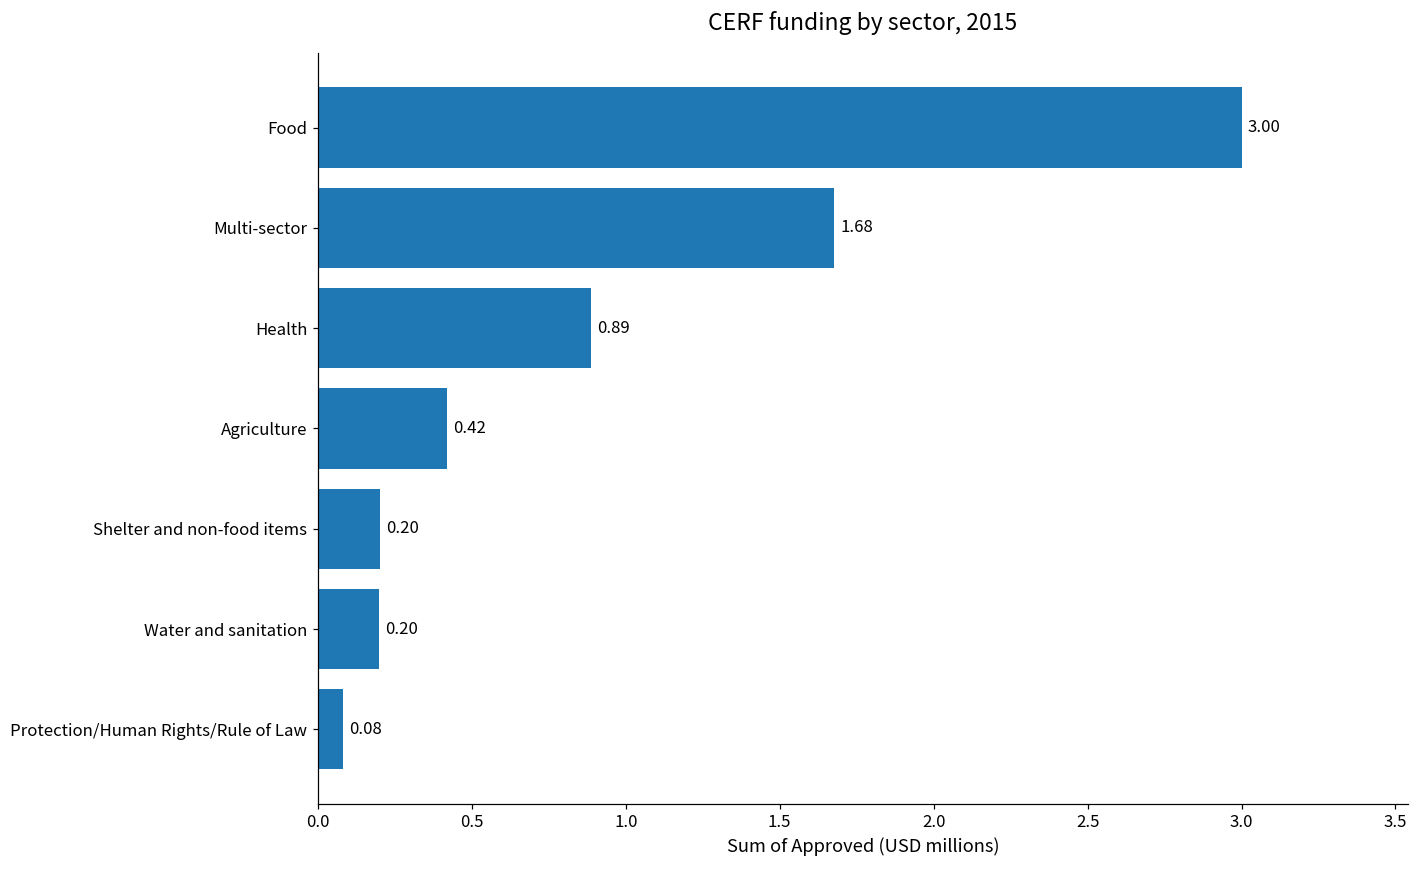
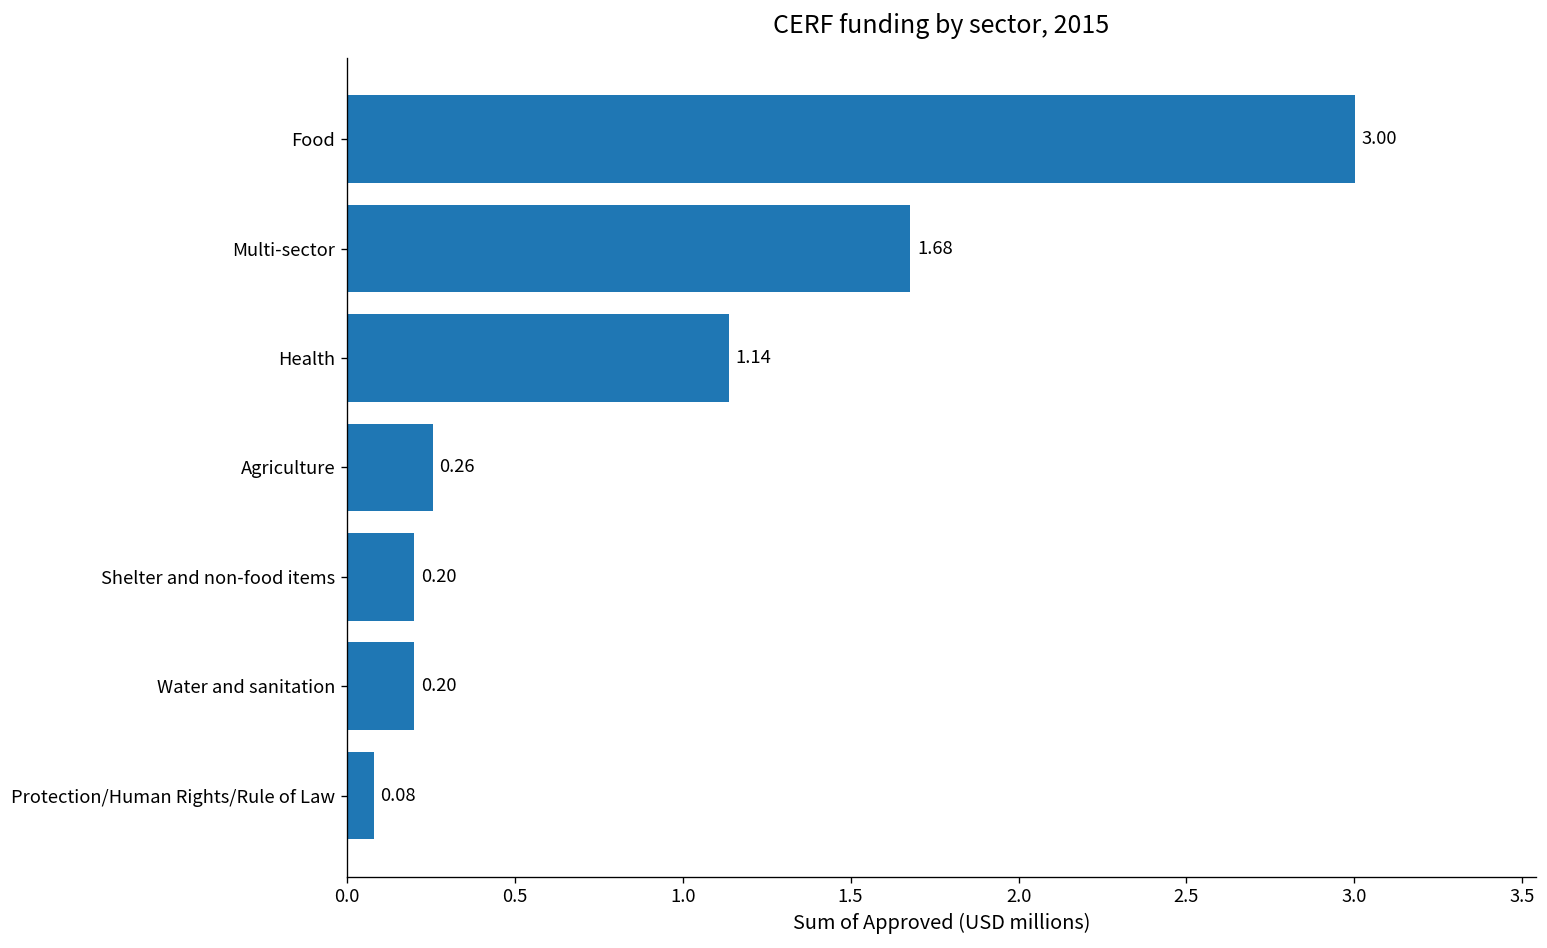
Health: 0.89 -> 1.14
Agriculture: 0.42 -> 0.26
